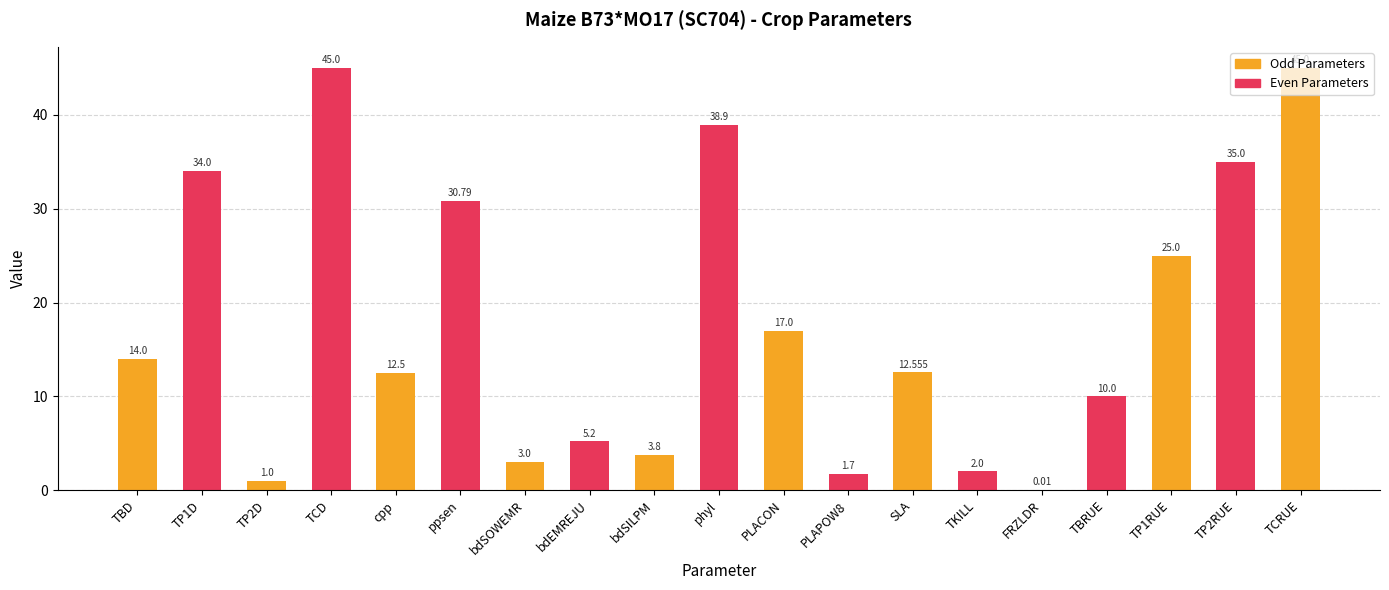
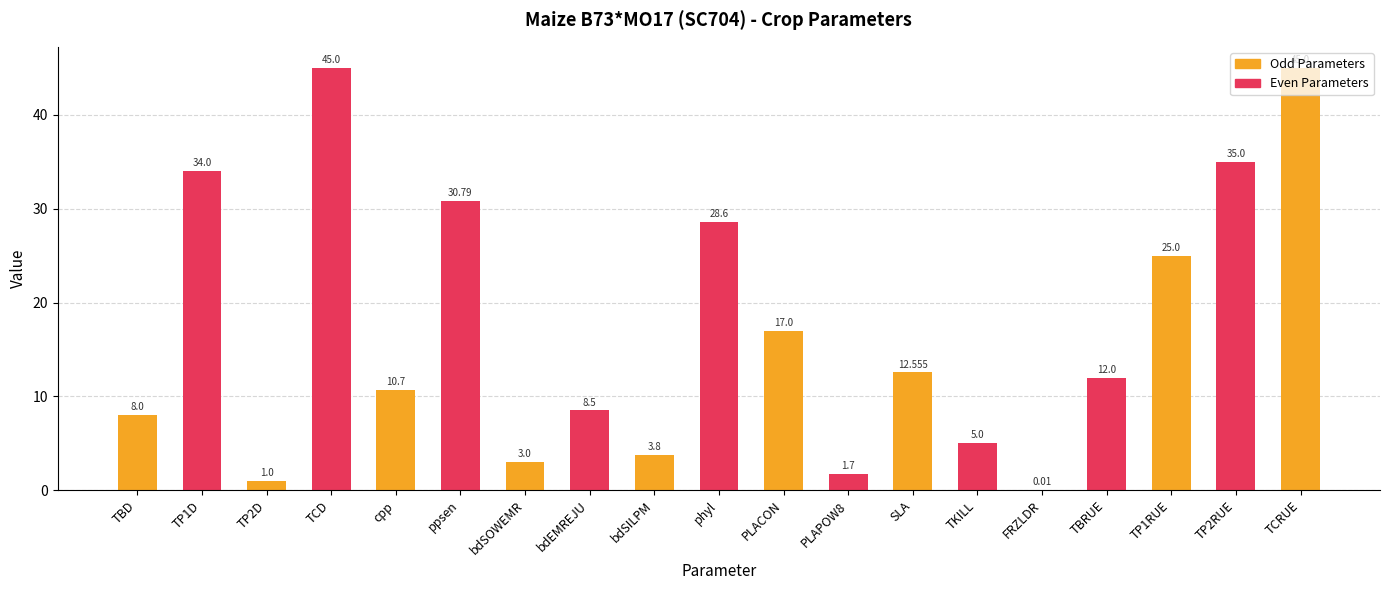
Odd Parameters, TBD: 14.0 -> 8.0
Odd Parameters, cpp: 12.5 -> 10.7
Even Parameters, bdEMREJU: 5.2 -> 8.5
Even Parameters, phyl: 38.9 -> 28.6
Even Parameters, TKILL: 2.0 -> 5.0
Even Parameters, TBRUE: 10.0 -> 12.0
